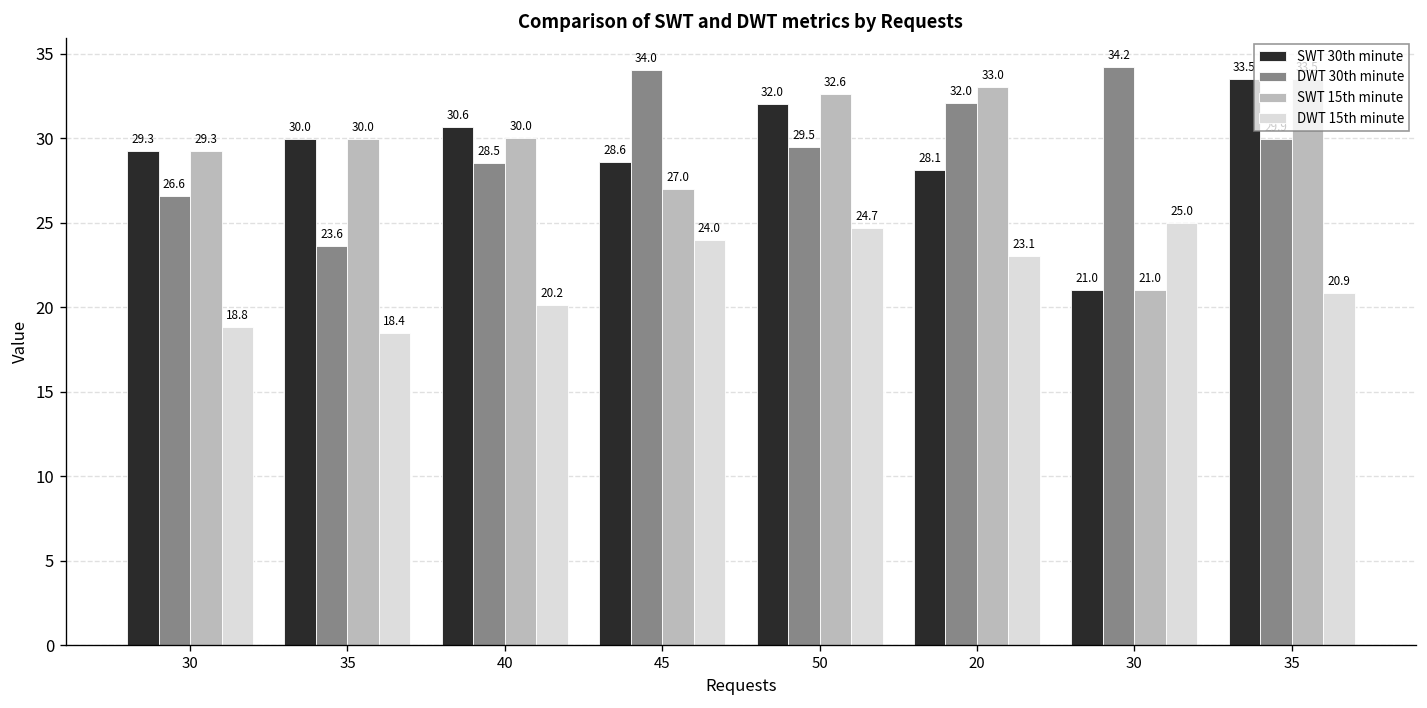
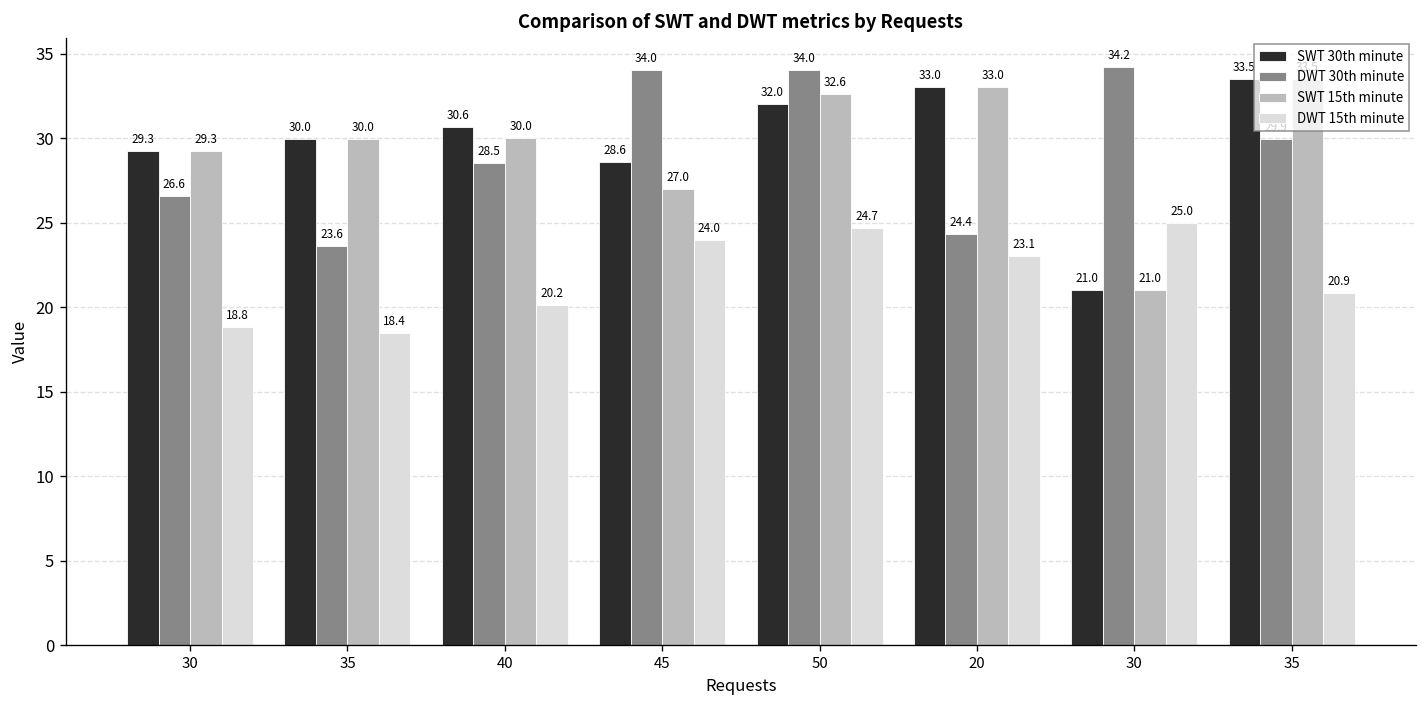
DWT 30th minute, 50: 29.5 -> 34.0
SWT 30th minute, 20: 28.1 -> 33.0
DWT 30th minute, 20: 32.0 -> 24.4
